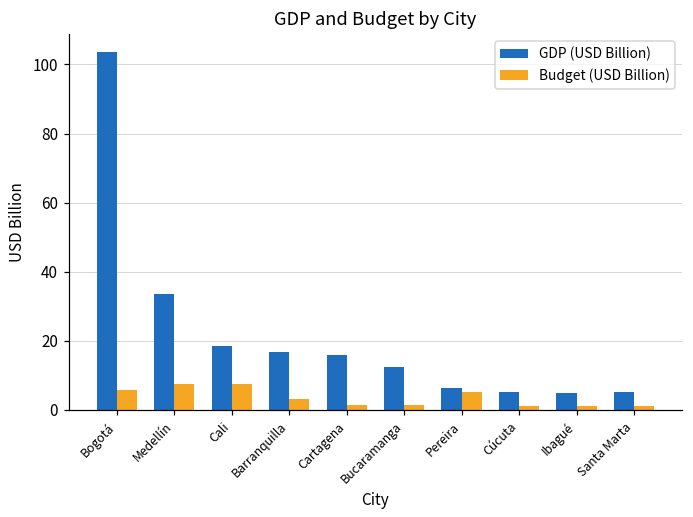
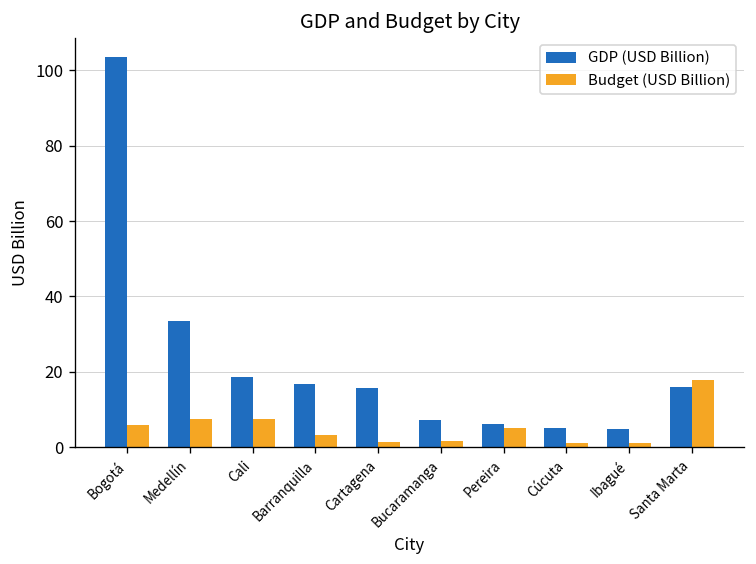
GDP (USD Billion), Bucaramanga: 13 -> 7
GDP (USD Billion), Santa Marta: 5 -> 16
Budget (USD Billion), Santa Marta: 1 -> 18
